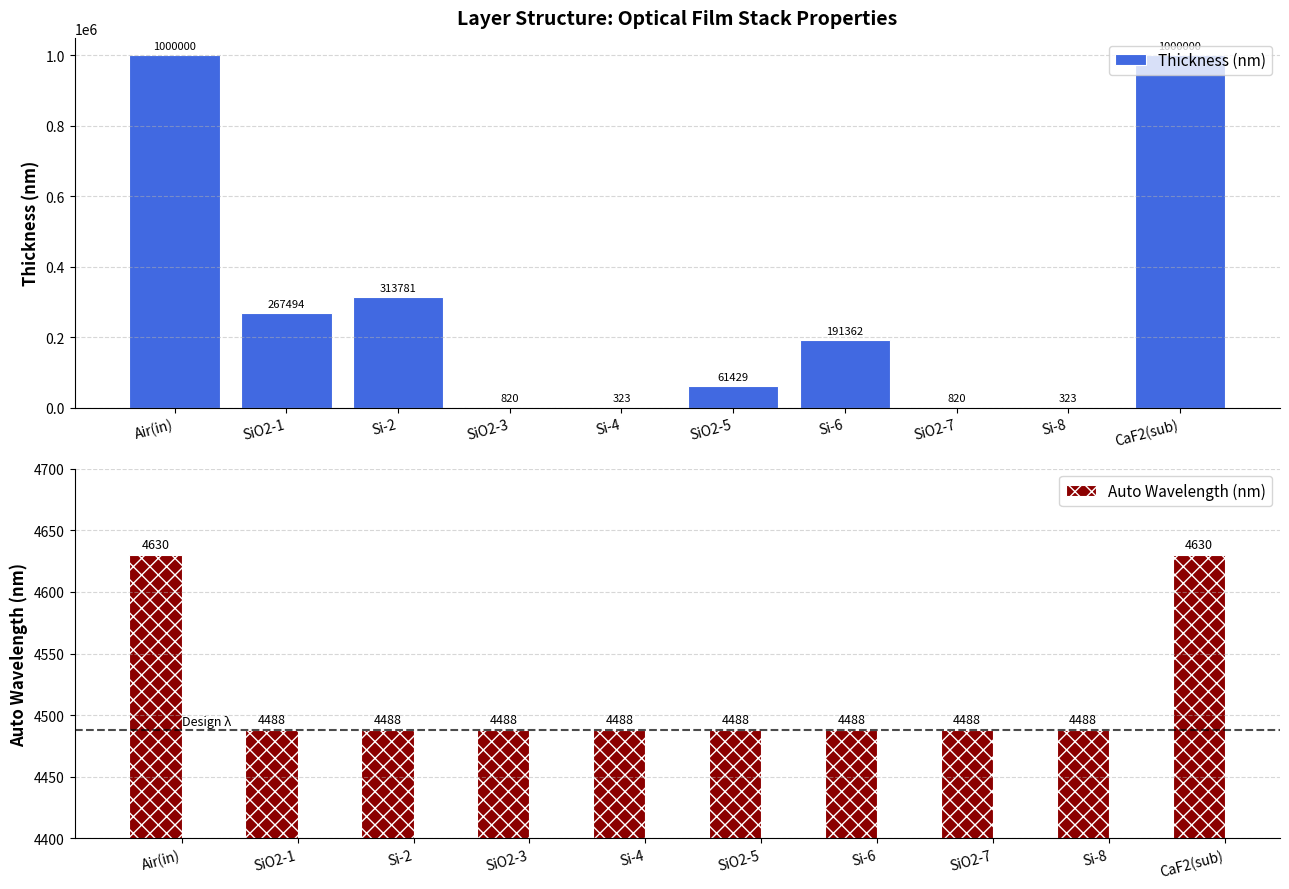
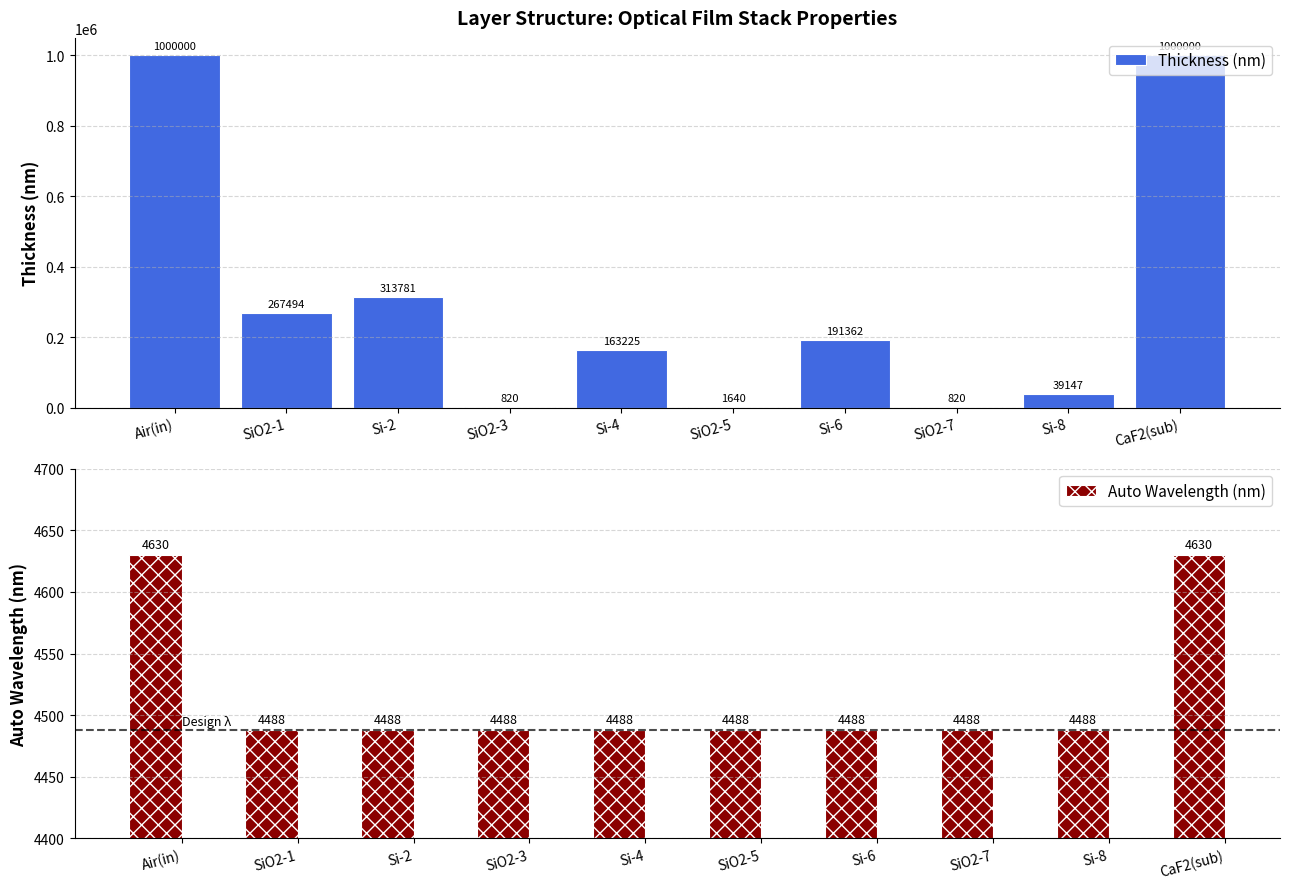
Layer Structure: Optical Film Stack Properties, Si-4: 323 -> 163225
Layer Structure: Optical Film Stack Properties, SiO2-5: 61429 -> 1640
Layer Structure: Optical Film Stack Properties, Si-8: 323 -> 39147
